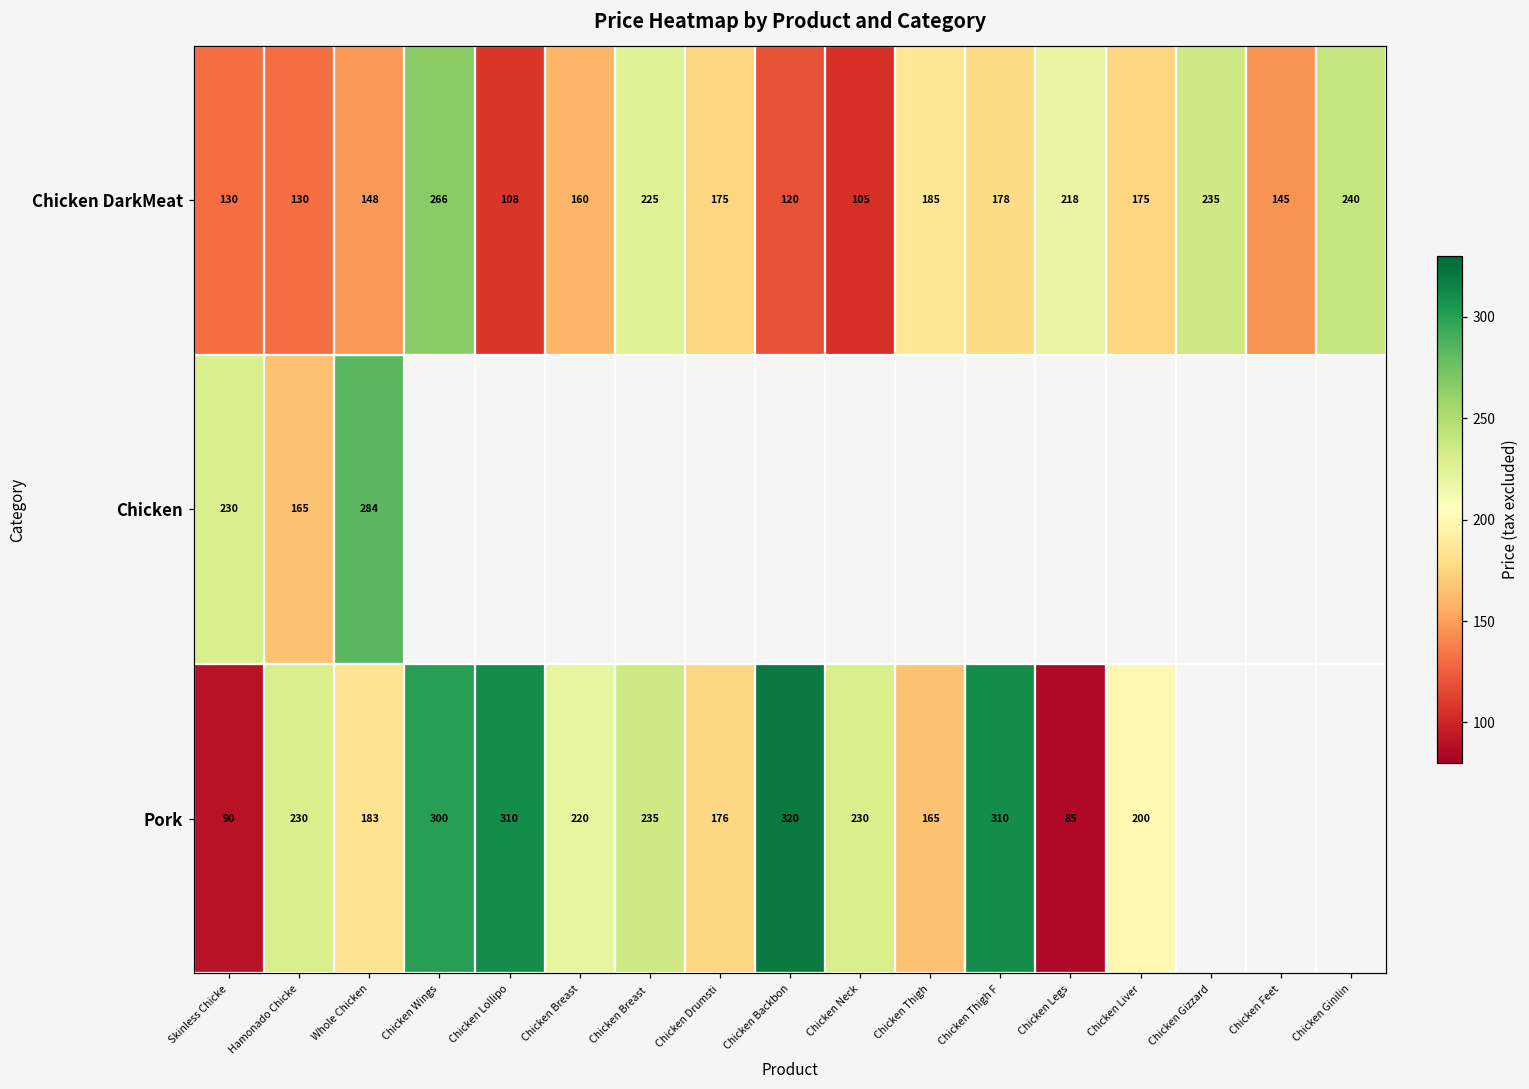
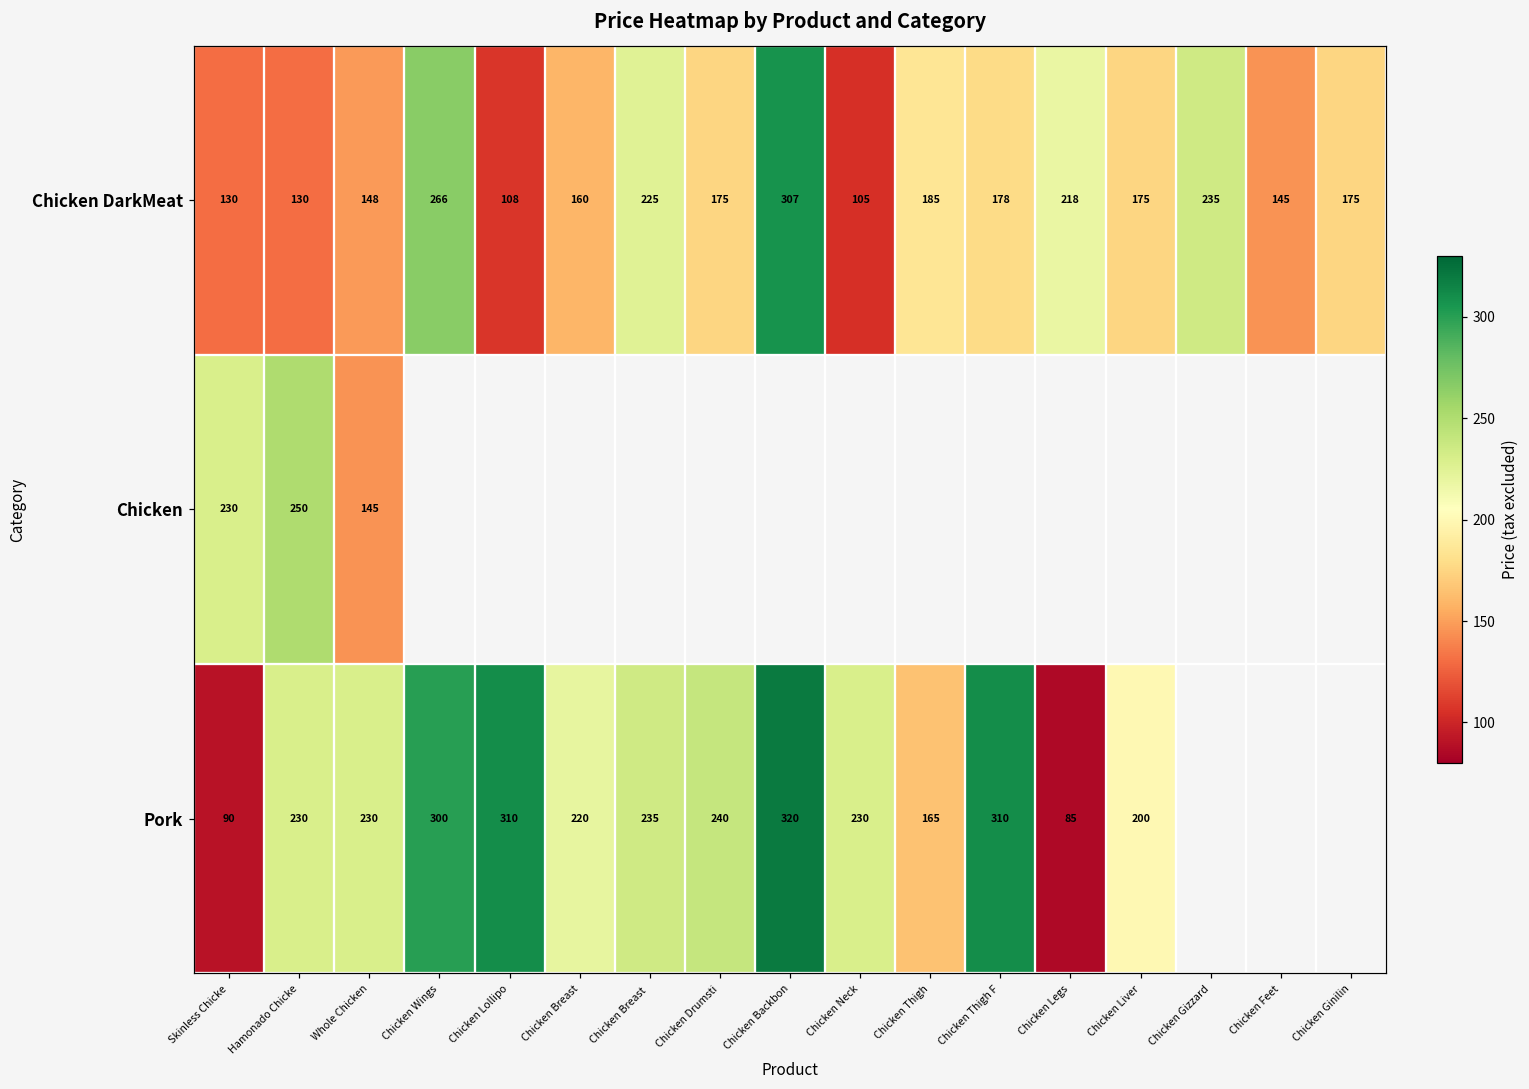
Chicken DarkMeat, Chicken Backbon: 120 -> 307
Chicken DarkMeat, Chicken Ginilin: 240 -> 175
Chicken, Hamonado Chicke: 165 -> 250
Chicken, Whole Chicken: 284 -> 145
Pork, Whole Chicken: 183 -> 230
Pork, Chicken Drumsti: 176 -> 240
